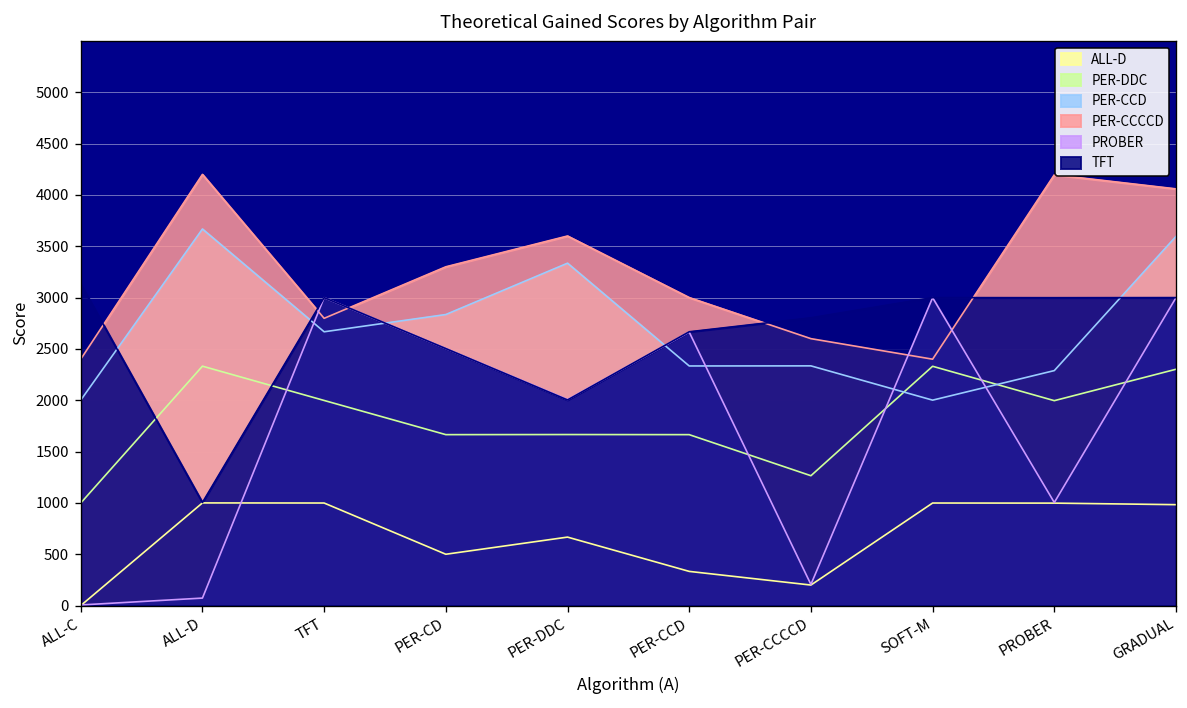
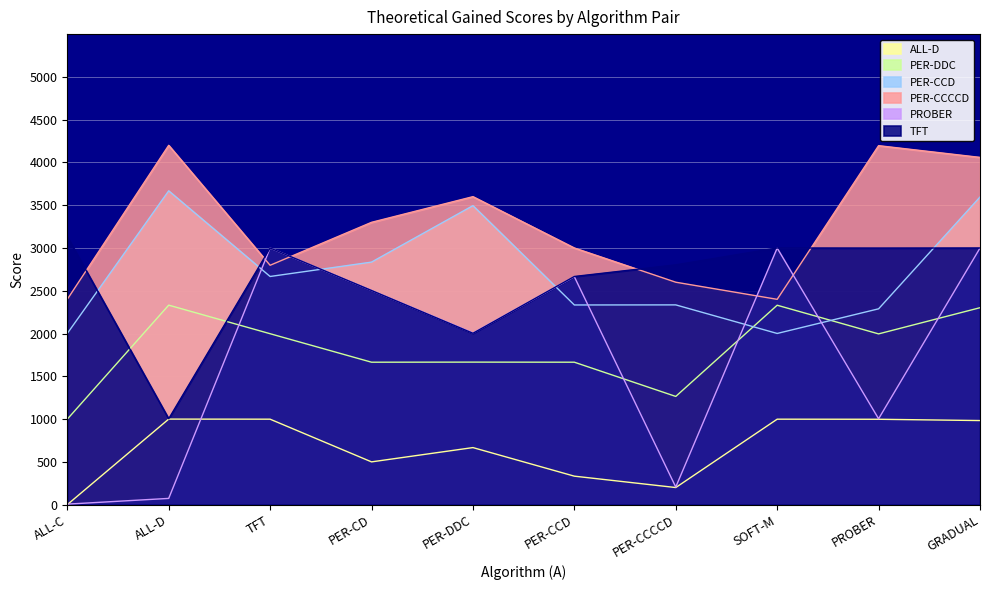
PER-CCD, PER-DDC: 3300 -> 3500
